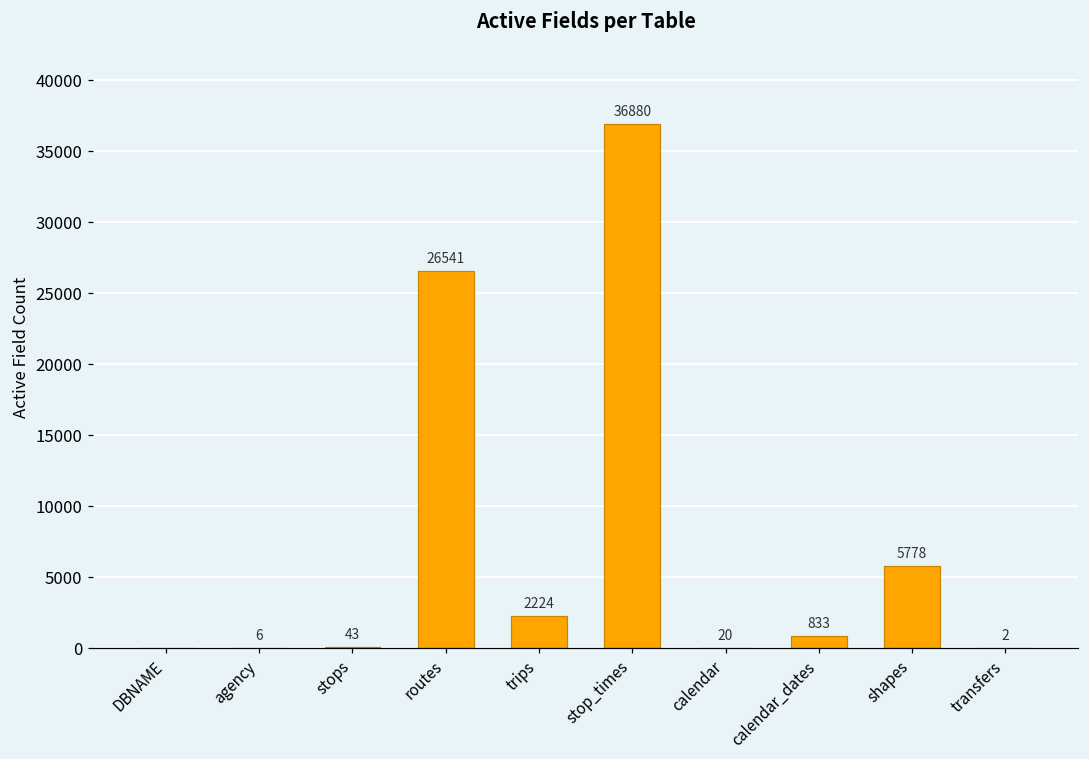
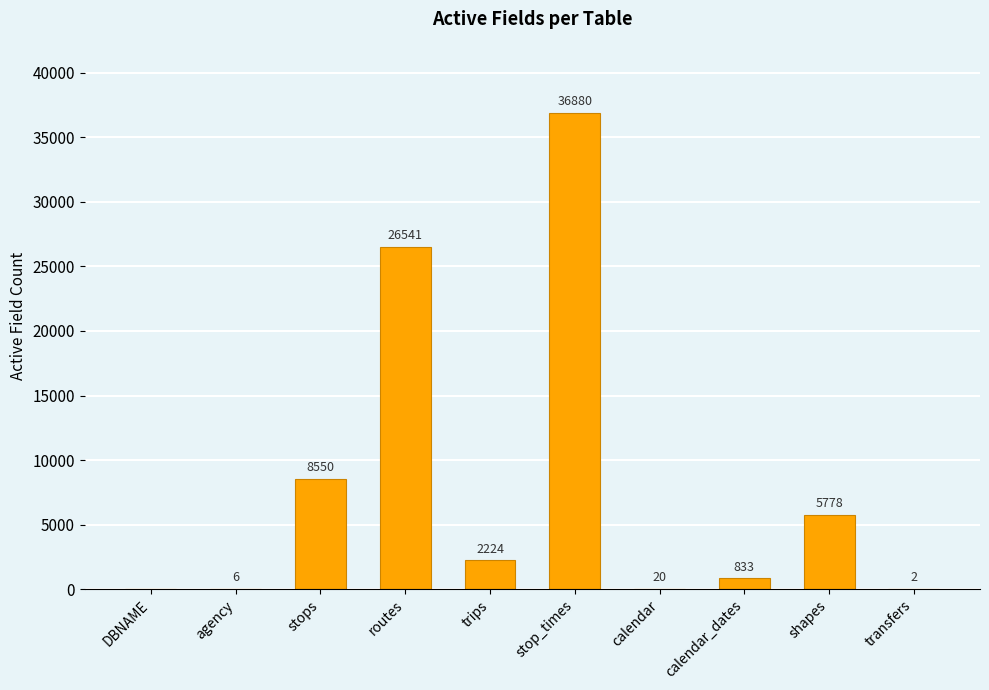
stops: 43 -> 8550
